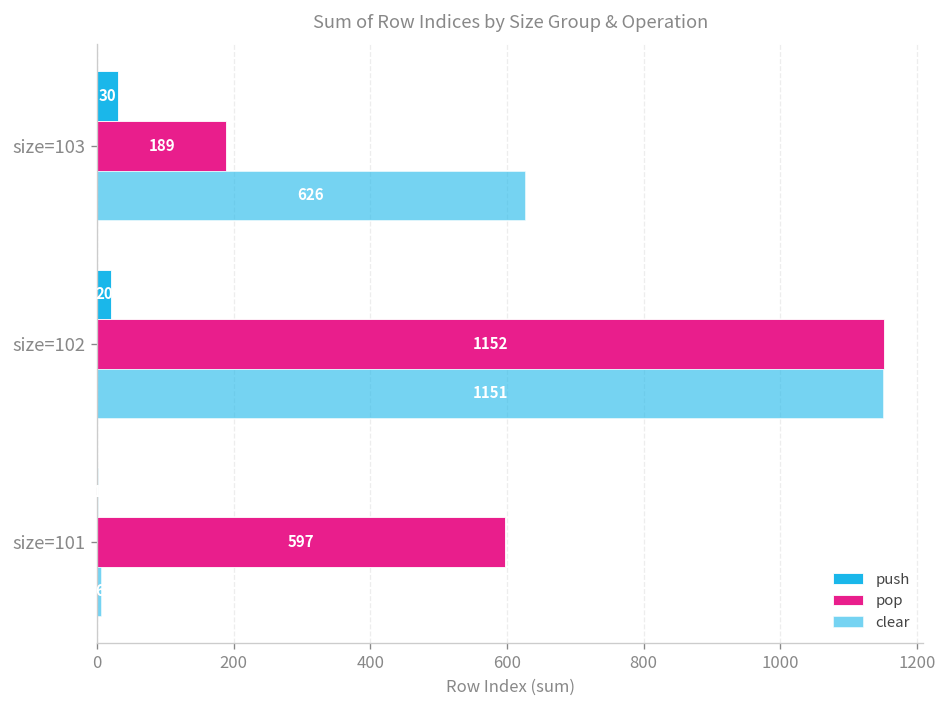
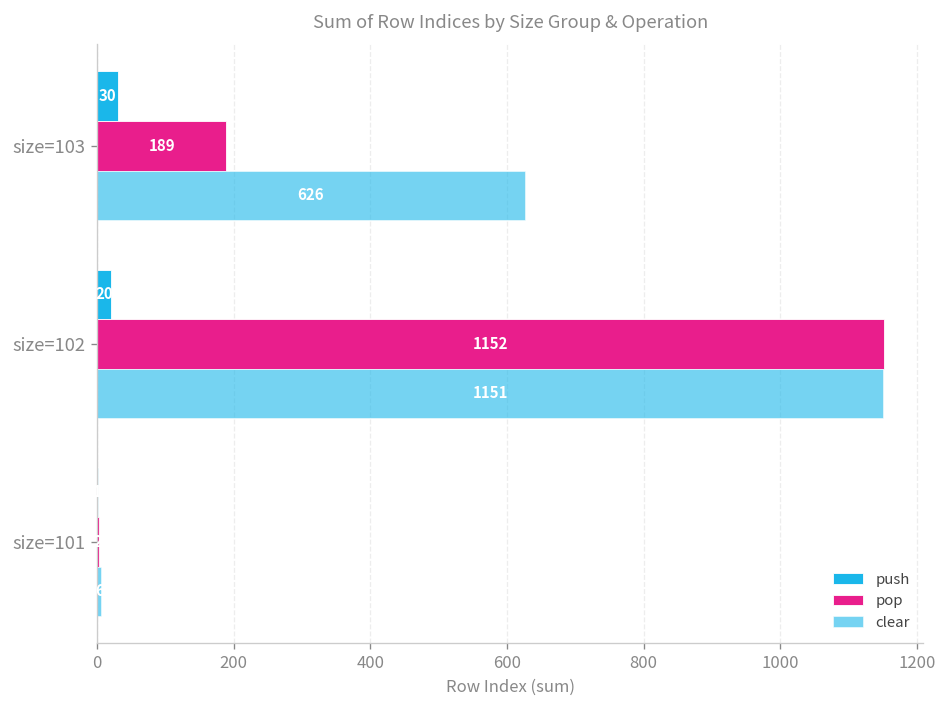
pop, size=101: 600 -> 0
